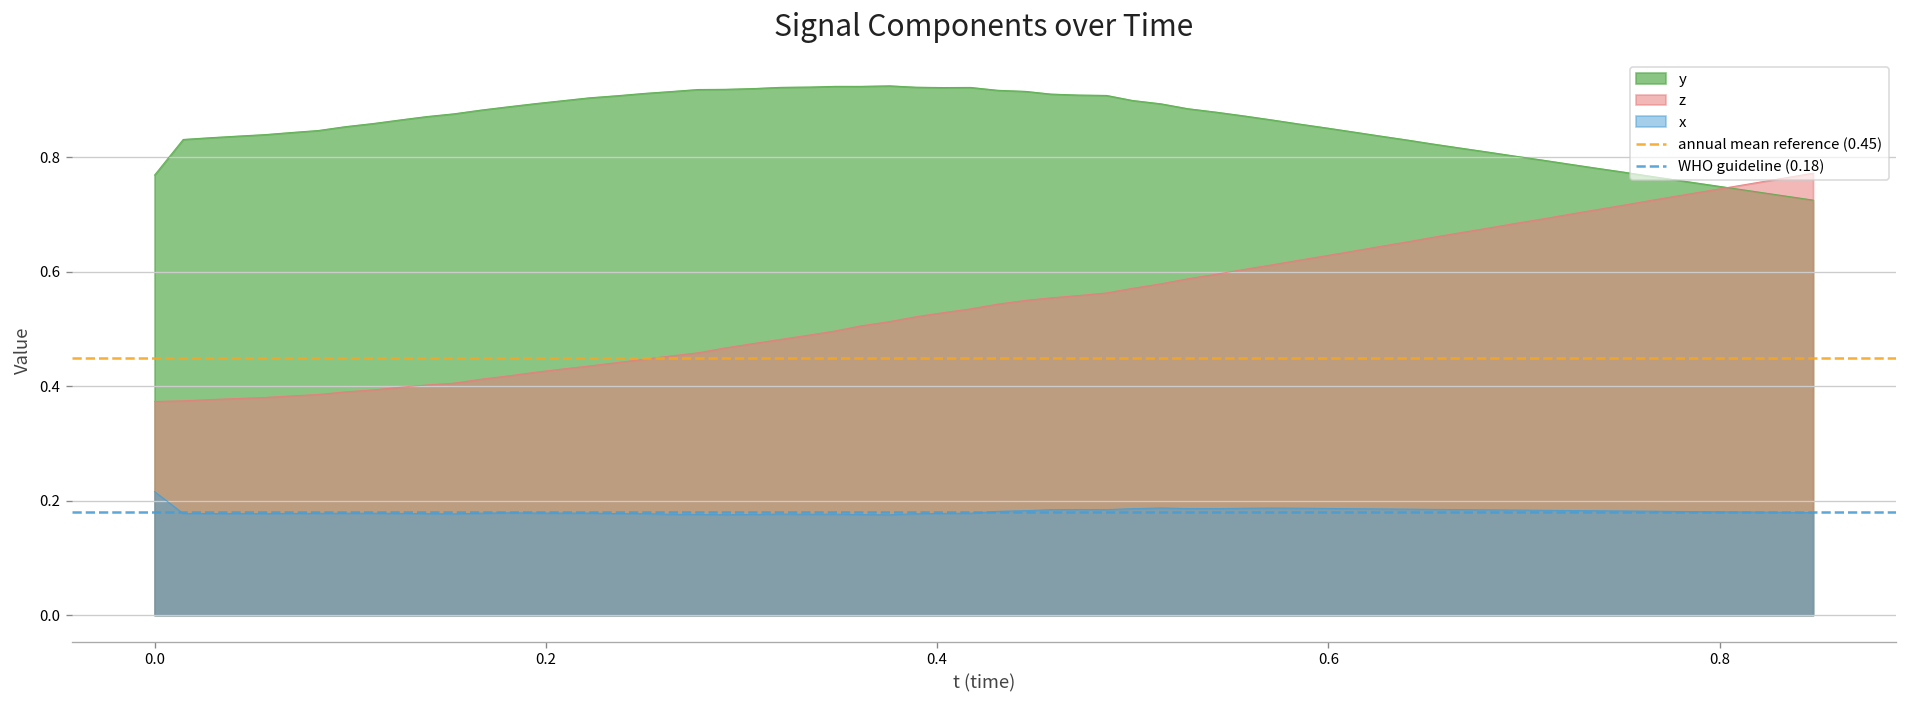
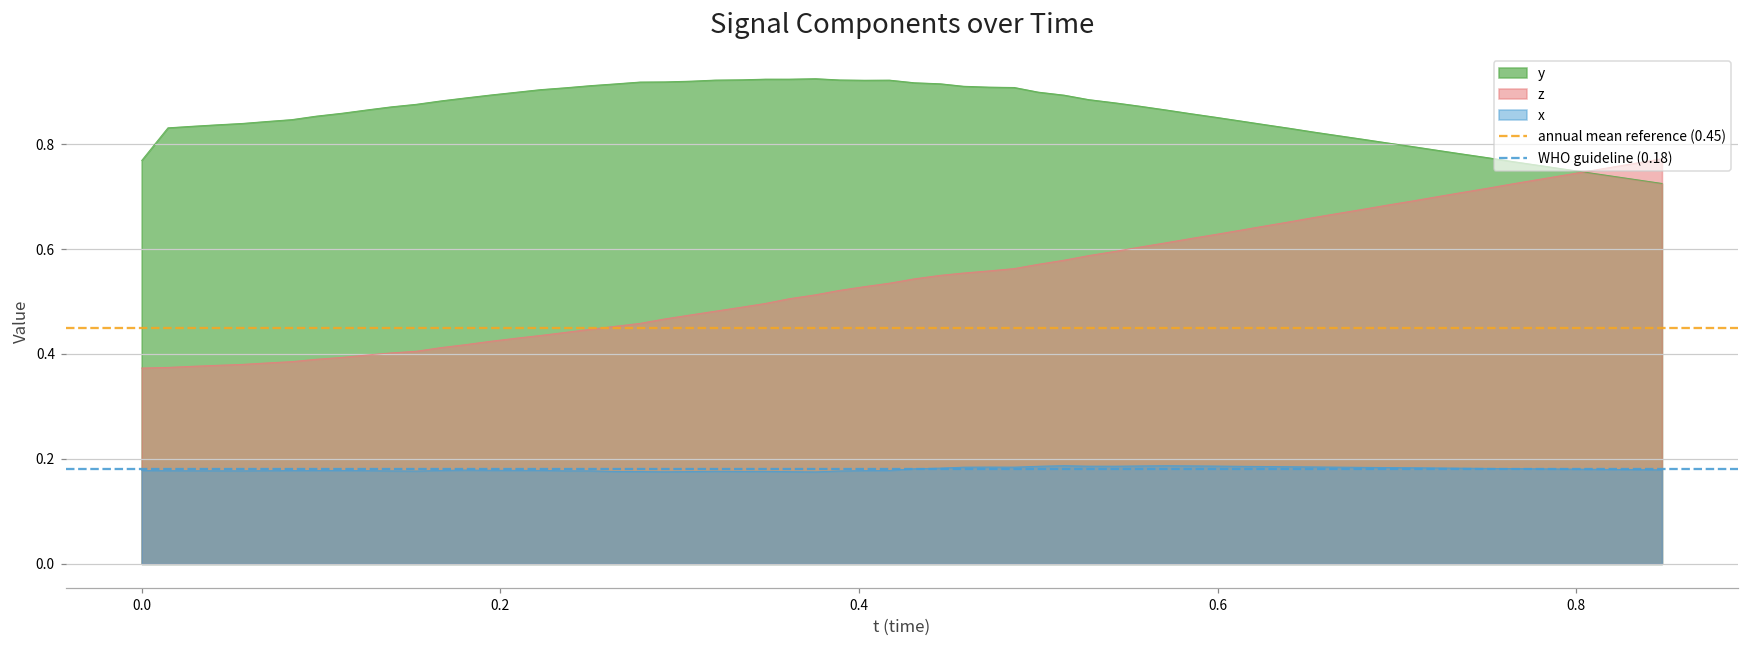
x, 0.0: 0.22 -> 0.18
